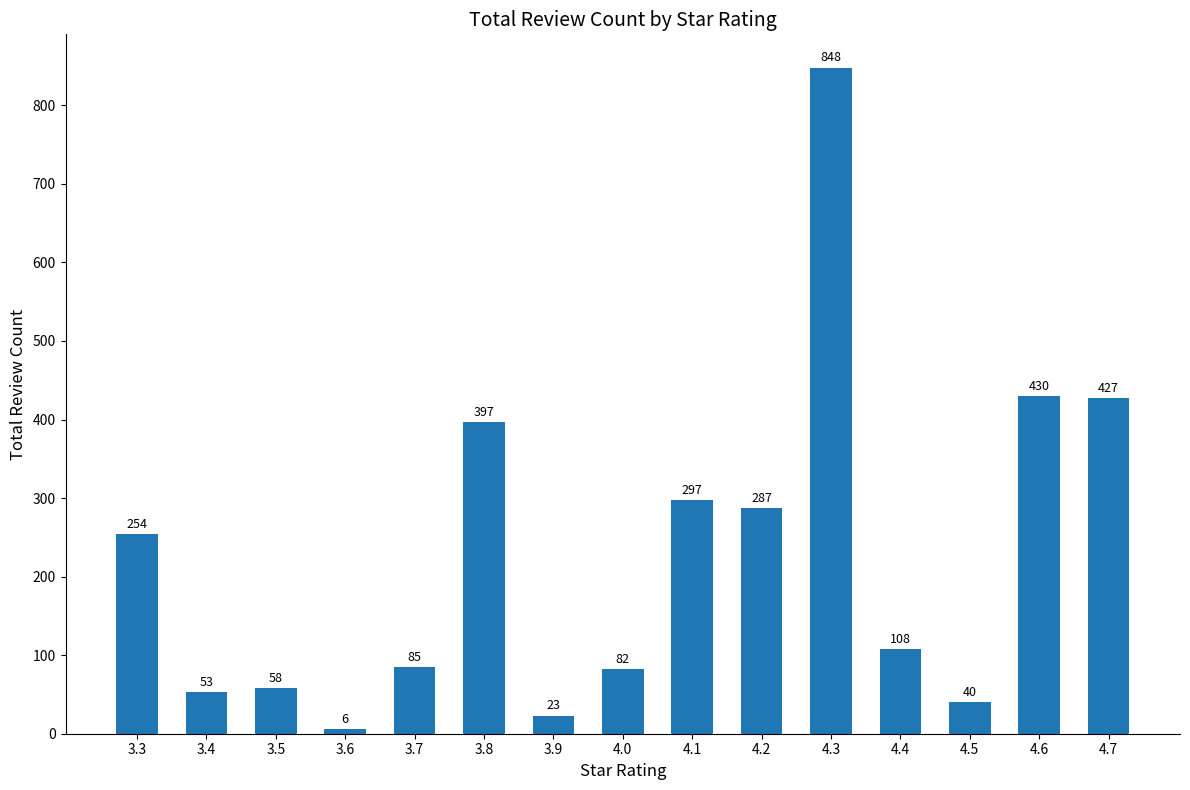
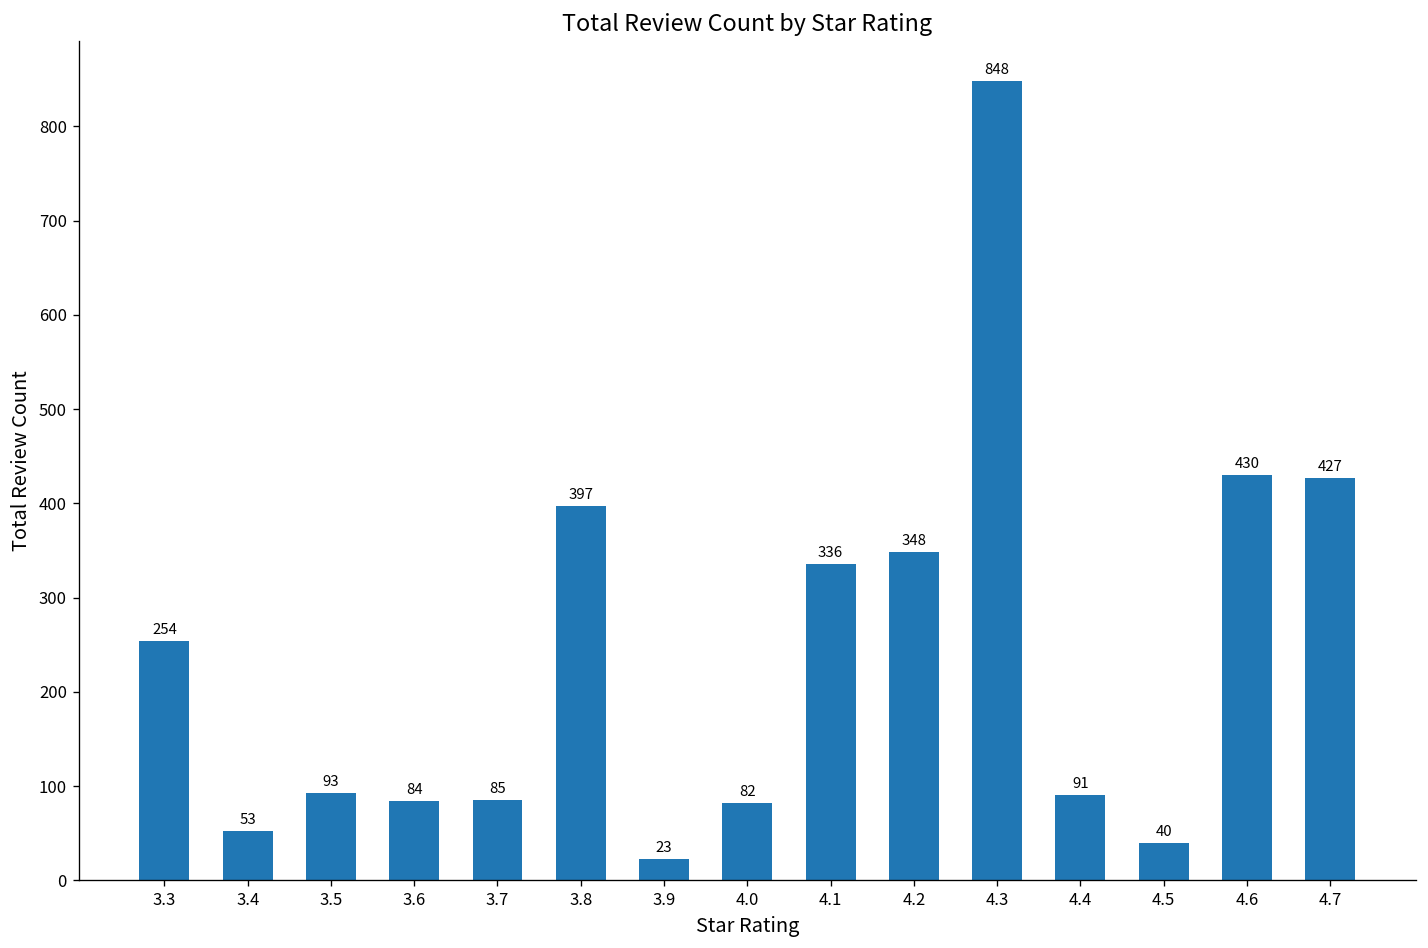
3.5: 58 -> 93
3.6: 6 -> 84
4.1: 297 -> 336
4.2: 287 -> 348
4.4: 108 -> 91
